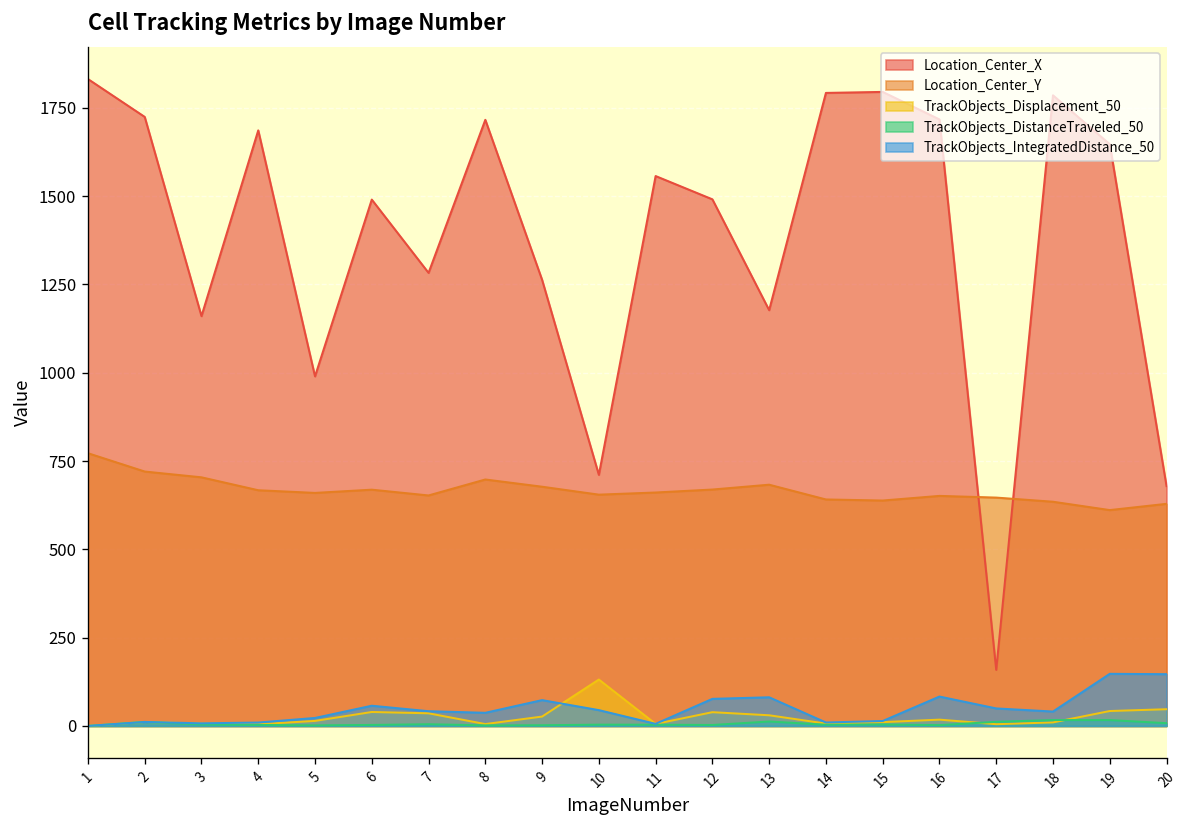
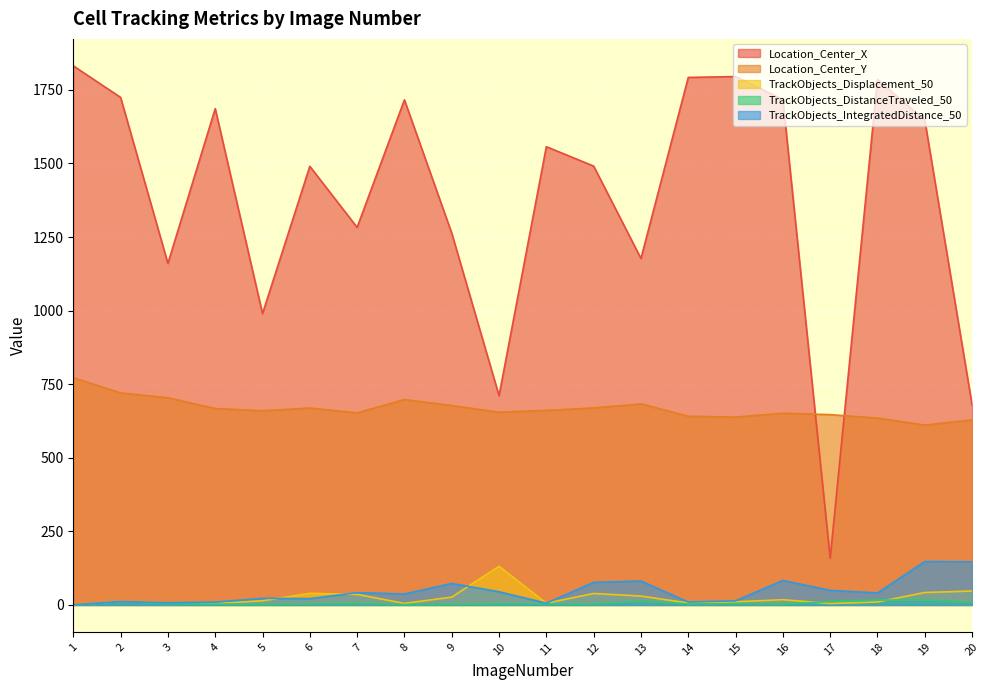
TrackObjects_IntegratedDistance_50, 6: 60 -> 20
